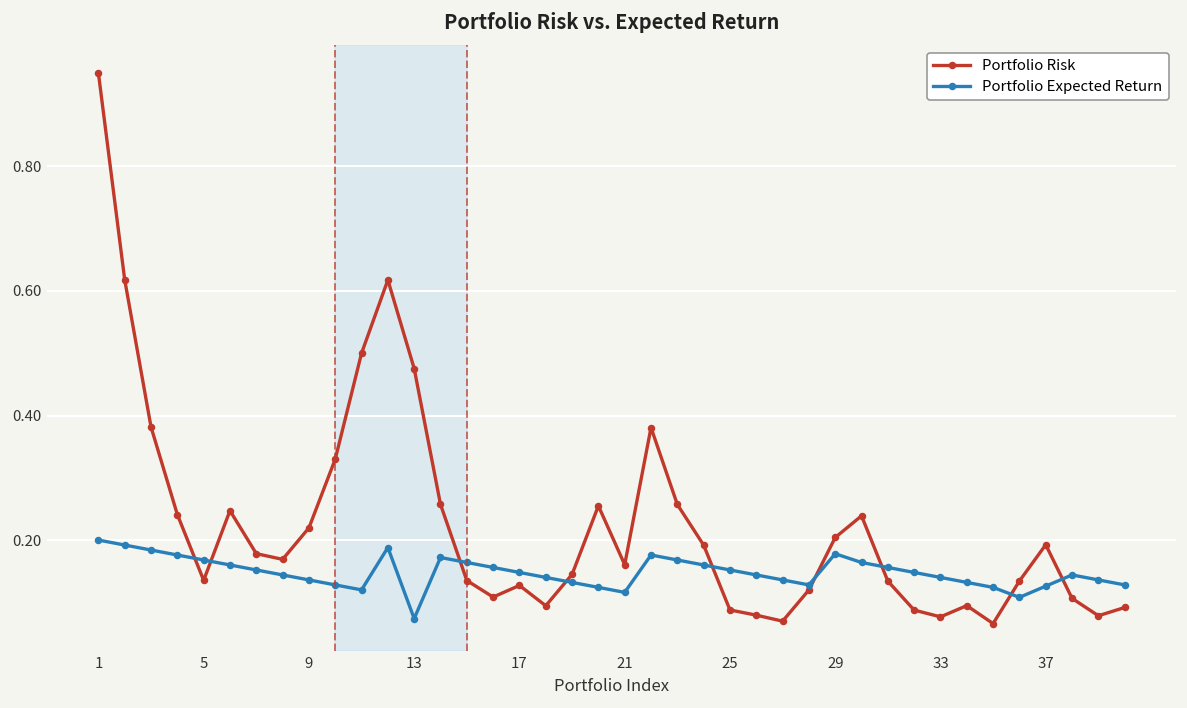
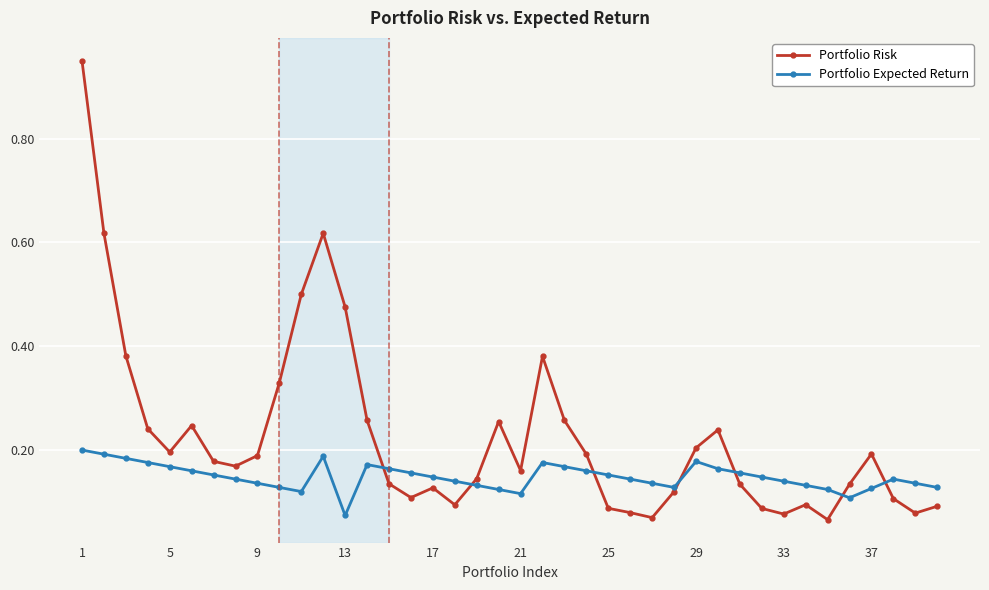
Portfolio Risk, 5: 0.14 -> 0.20
Portfolio Risk, 9: 0.22 -> 0.19
